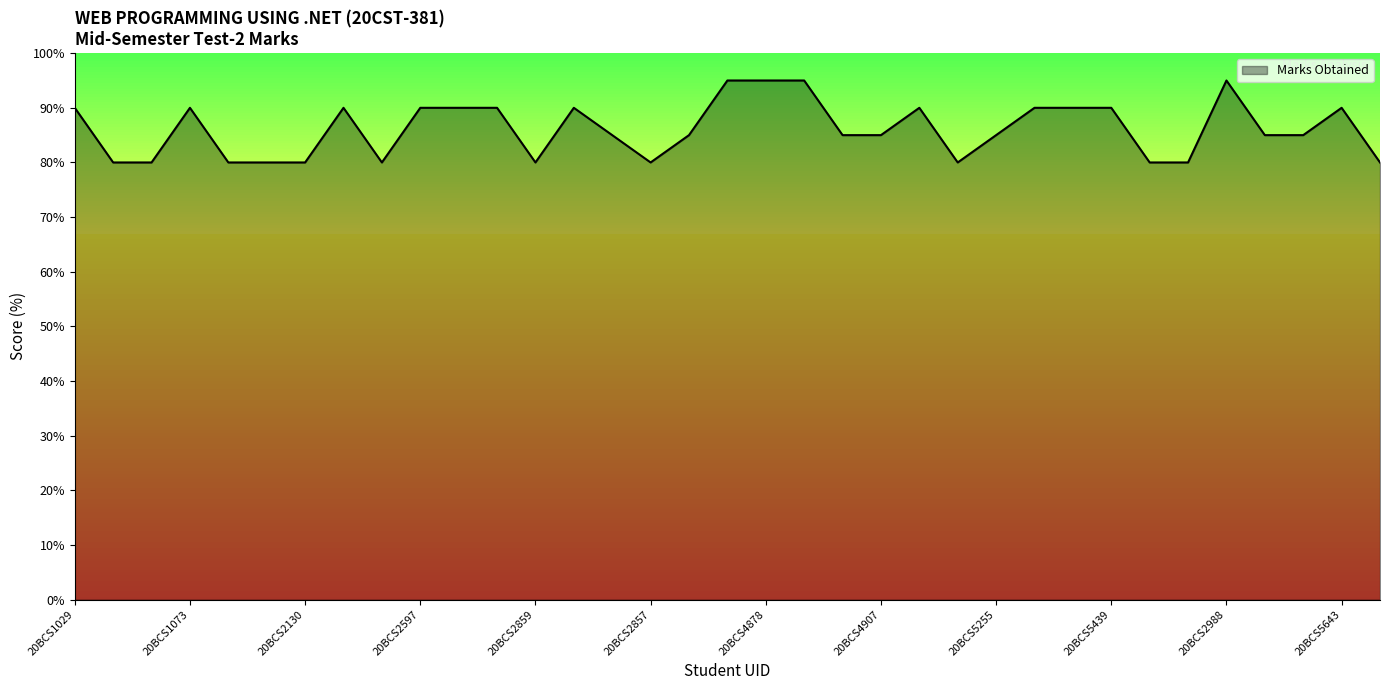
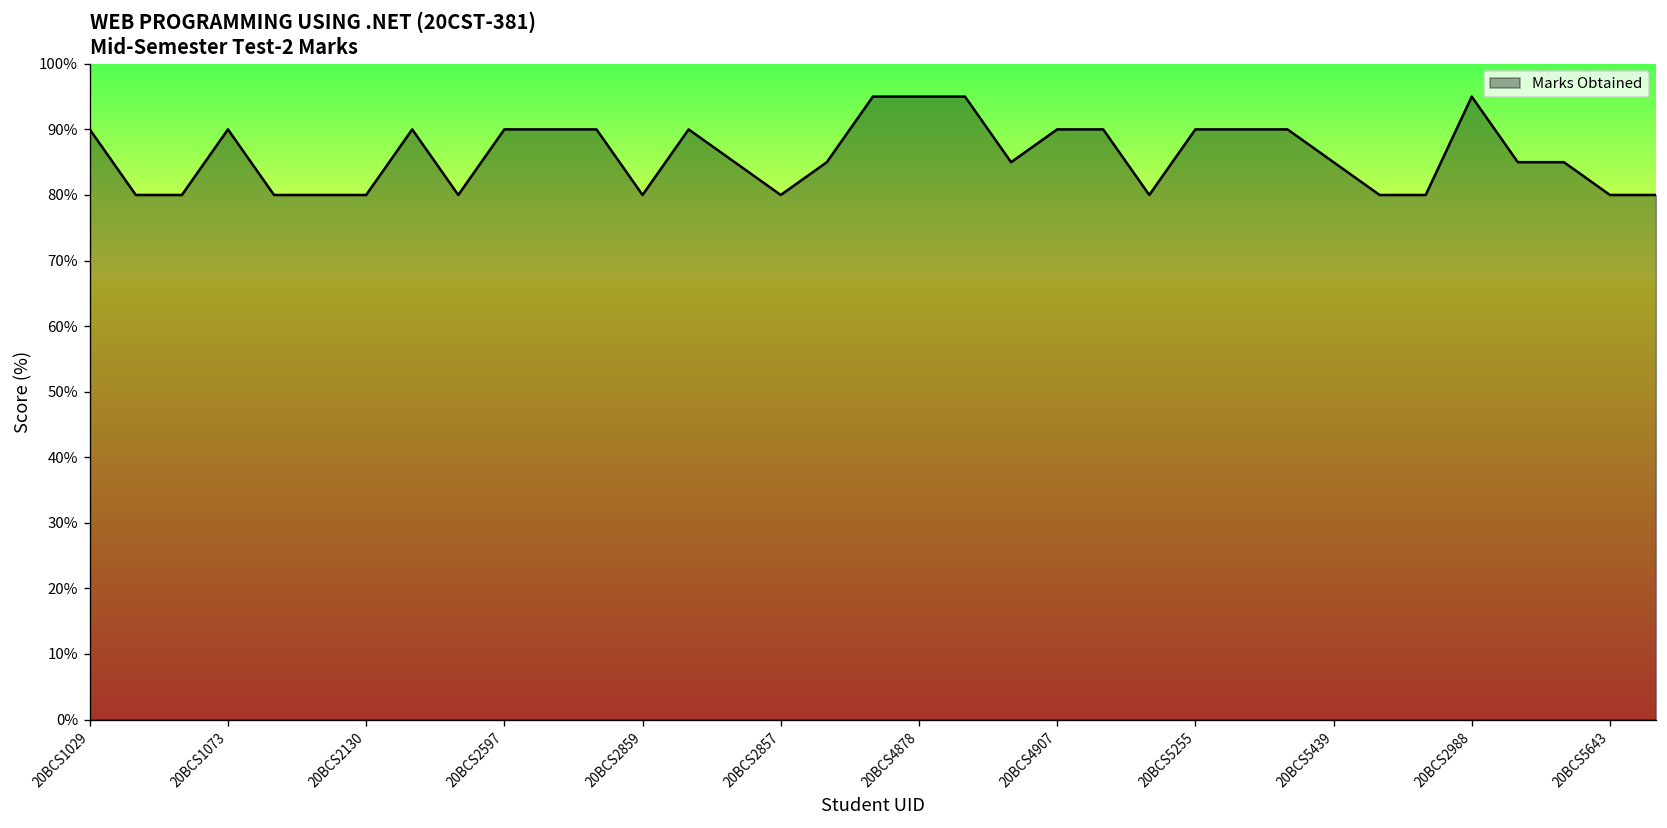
20BCS4907: 85% -> 90%
20BCS5255: 85% -> 90%
20BCS5439: 90% -> 85%
20BCS5643: 90% -> 80%
